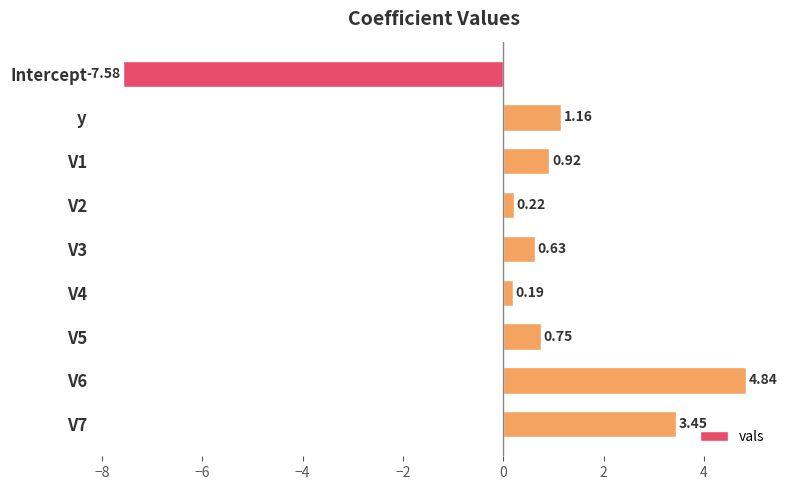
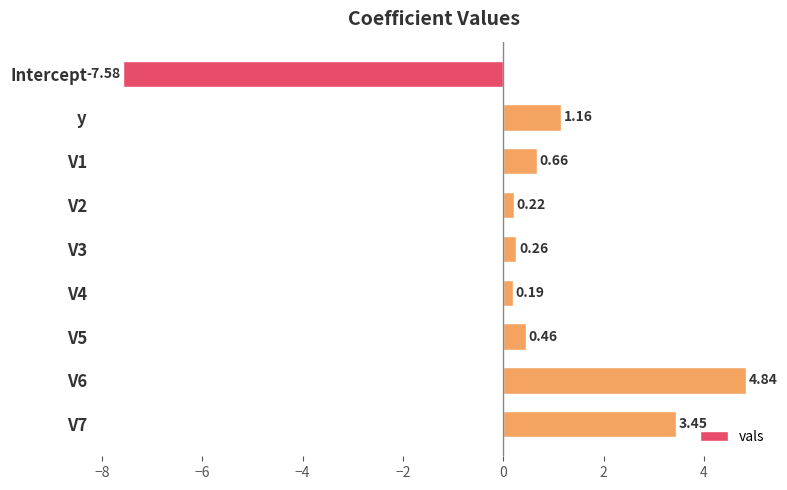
V1: 0.92 -> 0.66
V3: 0.63 -> 0.26
V5: 0.75 -> 0.46
